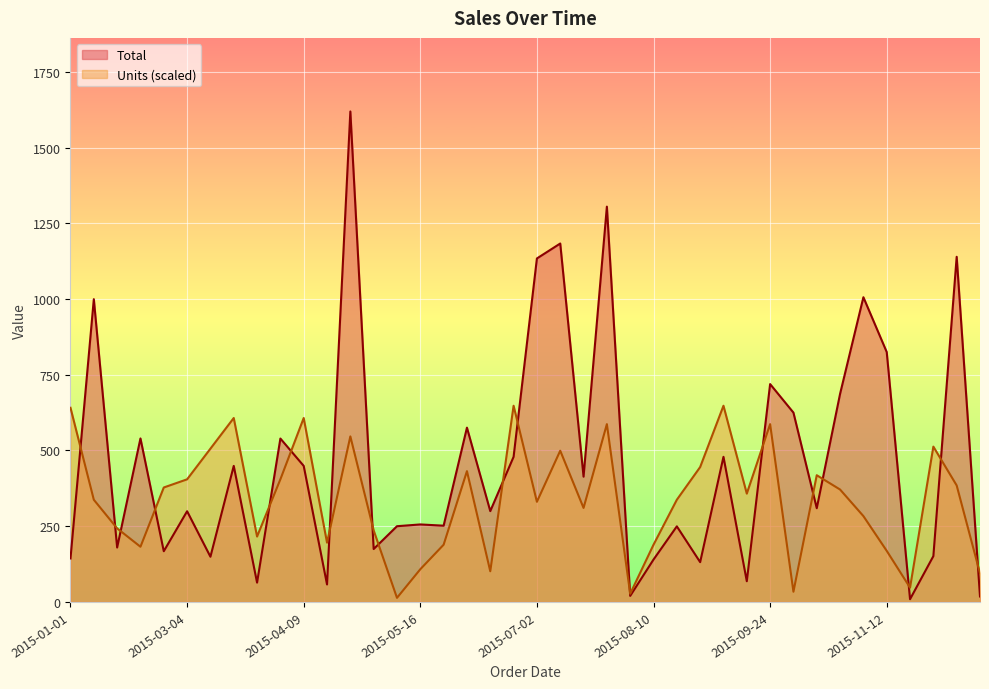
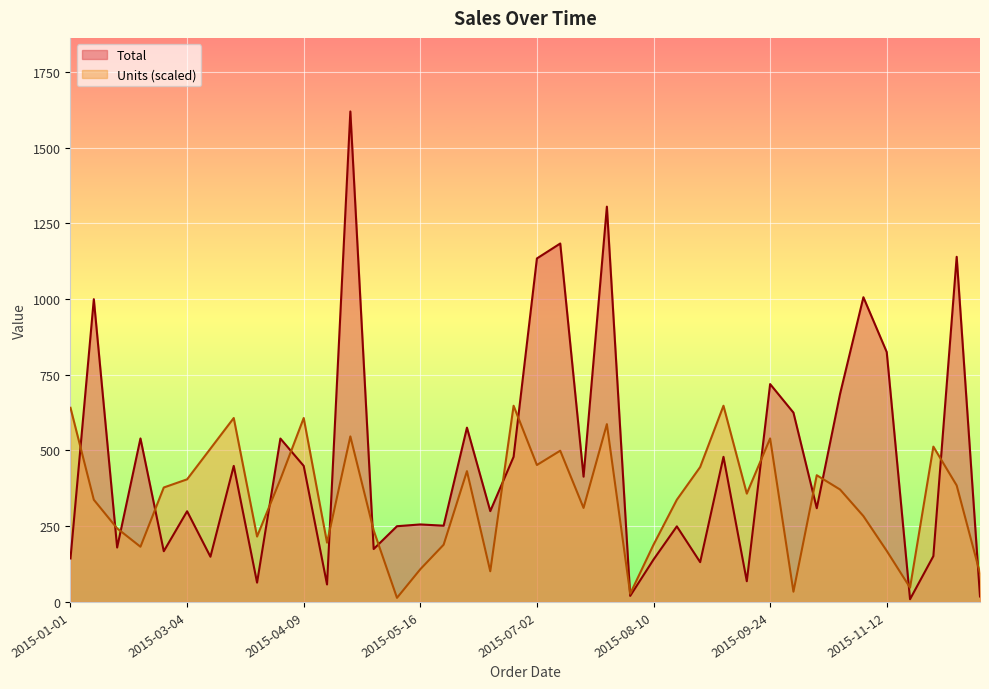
Units (scaled), 2015-07-02: 330 -> 450
Units (scaled), 2015-09-24: 590 -> 540
